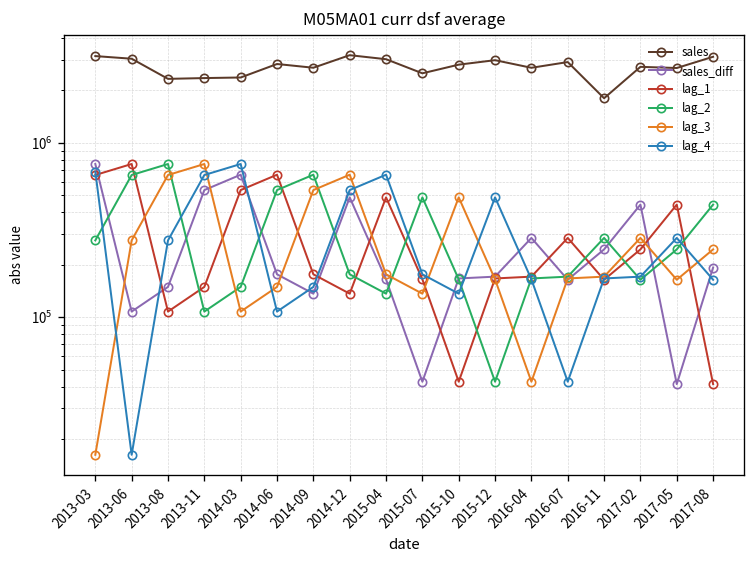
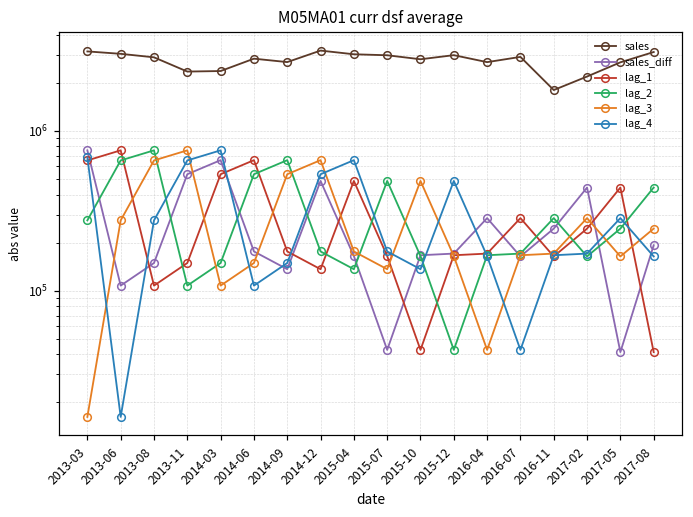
sales, 2013-08: 2300000 -> 2900000
sales, 2015-07: 2500000 -> 3000000
sales, 2017-02: 2700000 -> 2200000
